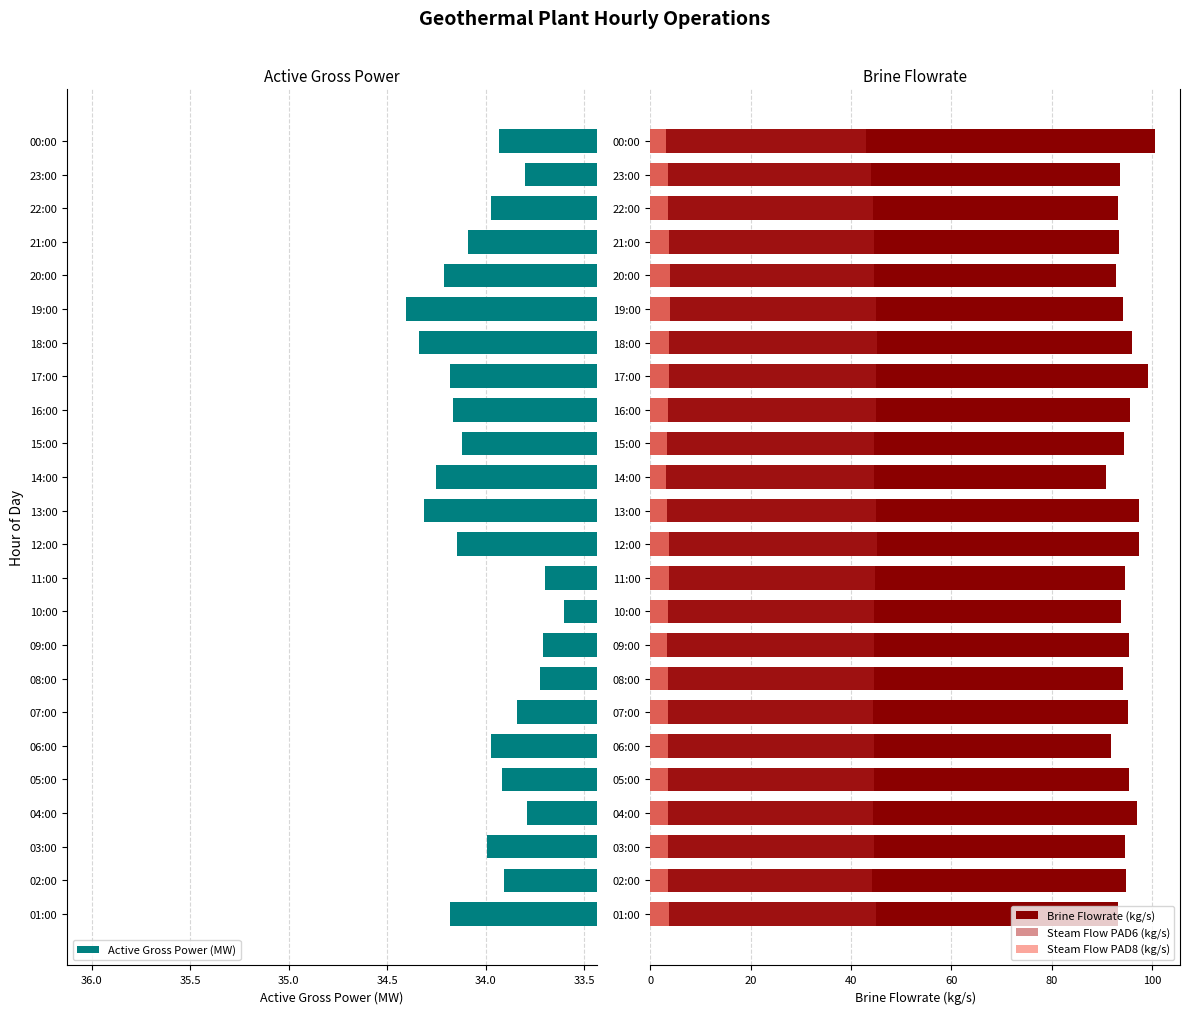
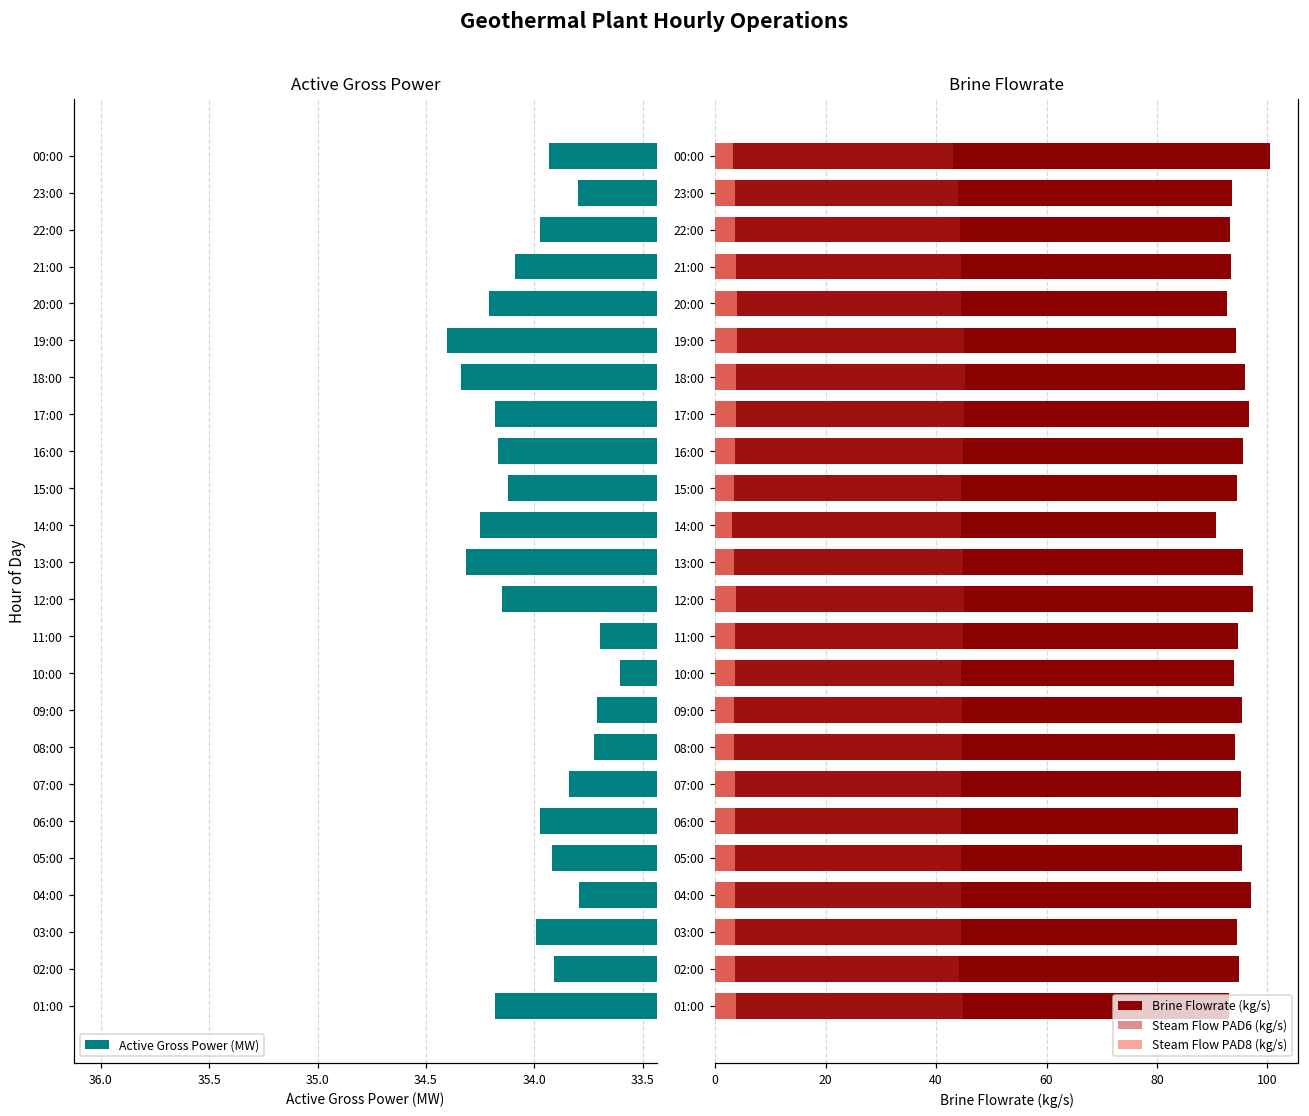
Brine Flowrate, Brine Flowrate (kg/s), 17:00: 99 -> 97
Brine Flowrate, Brine Flowrate (kg/s), 13:00: 97 -> 96
Brine Flowrate, Brine Flowrate (kg/s), 06:00: 92 -> 95
